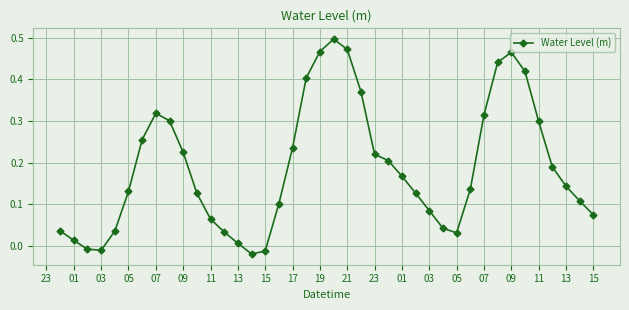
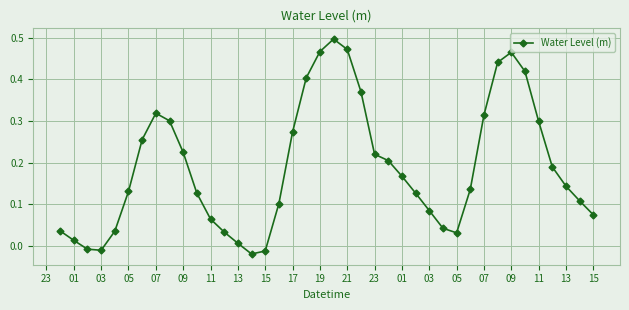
17: 0.24 -> 0.27
